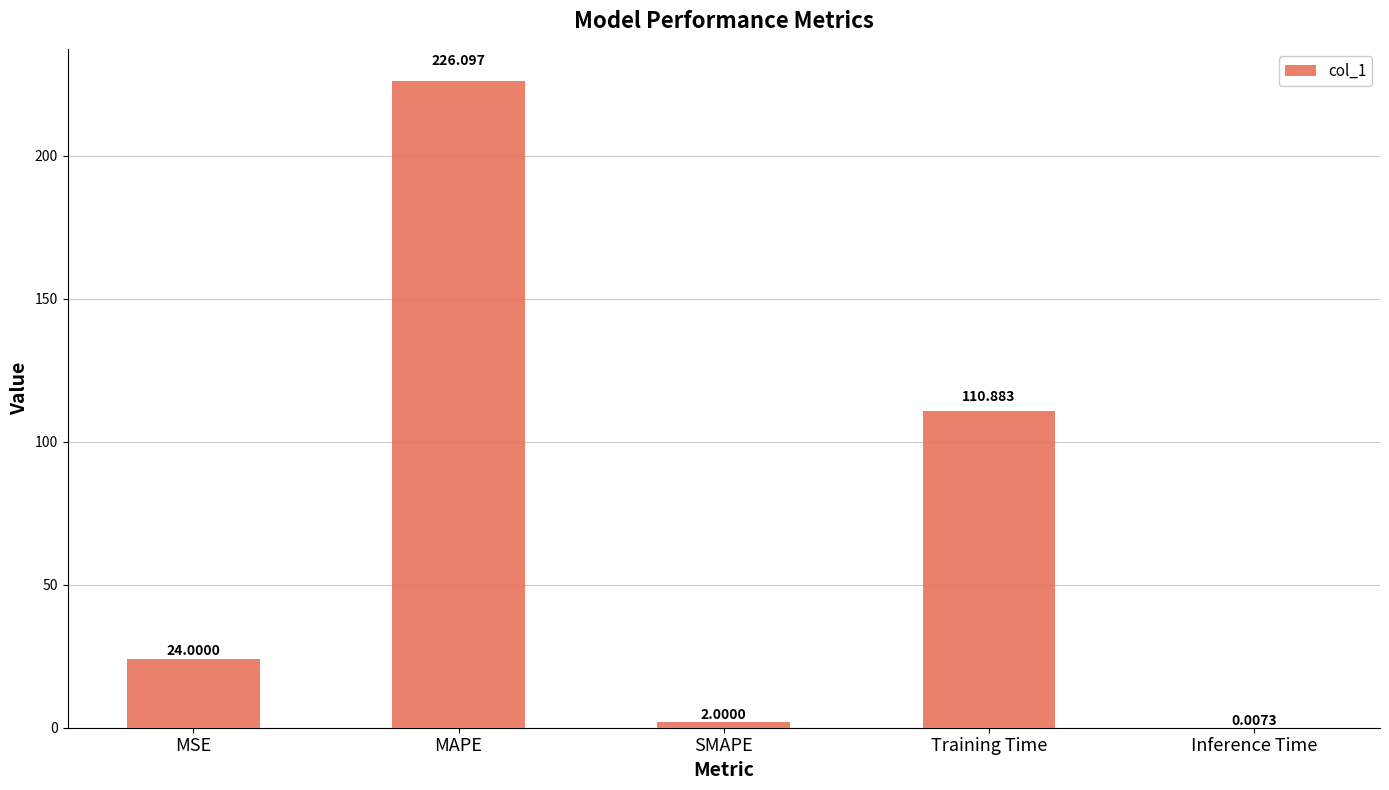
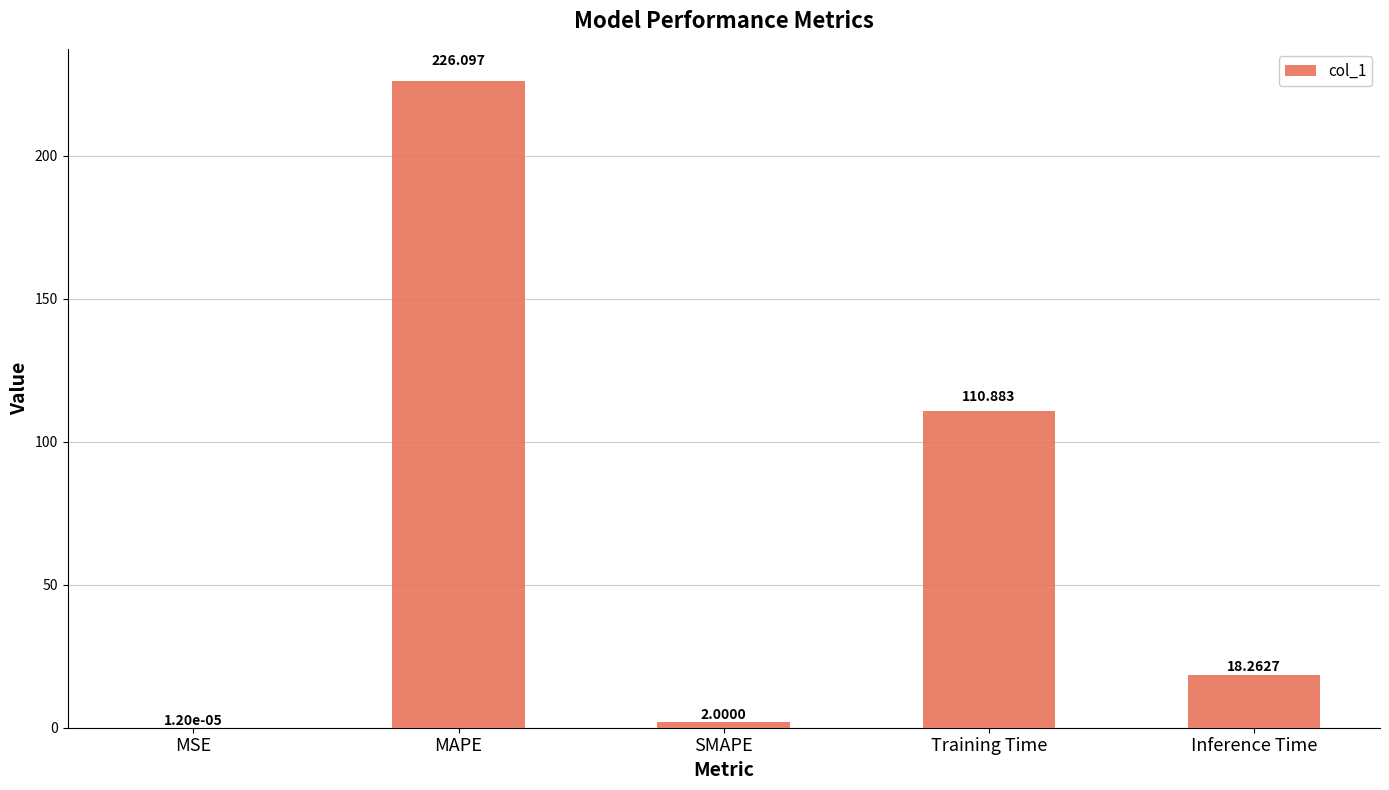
MSE: 24.0000 -> 1.20e-05
Inference Time: 0.0073 -> 18.2627
